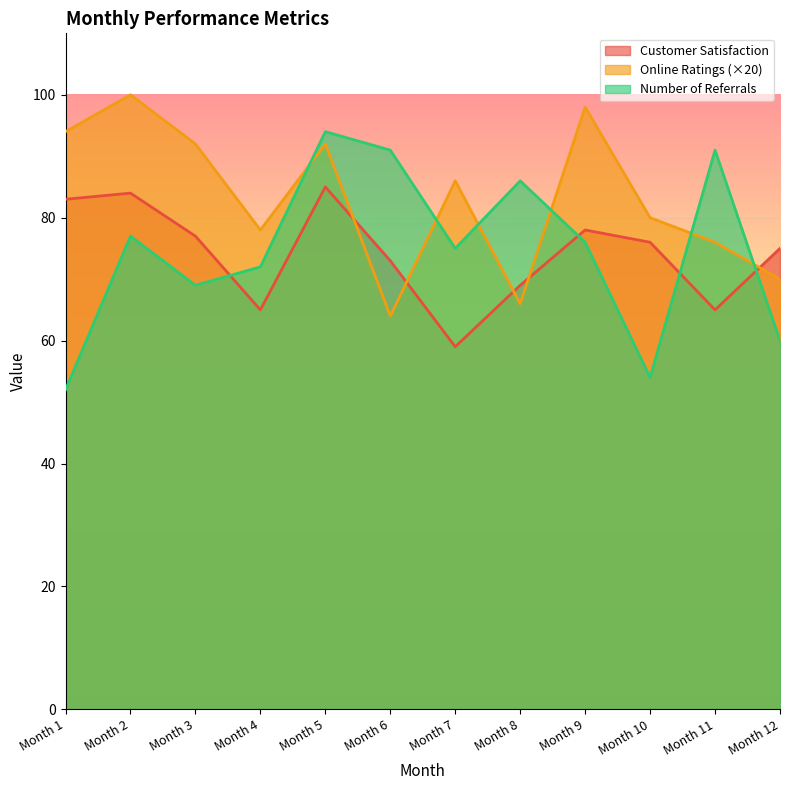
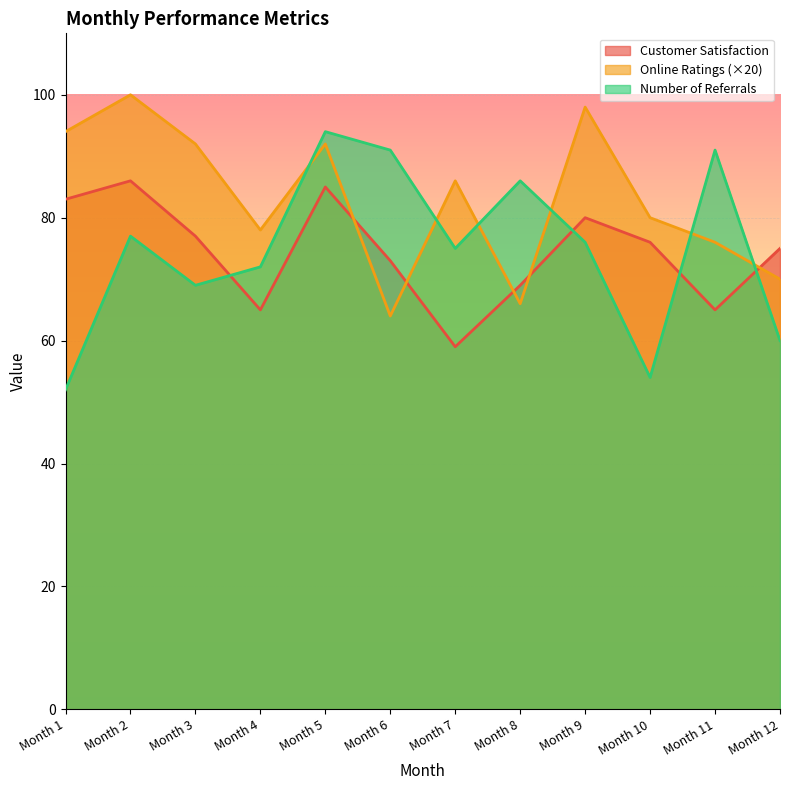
Customer Satisfaction, Month 2: 84 -> 86
Customer Satisfaction, Month 9: 78 -> 80
